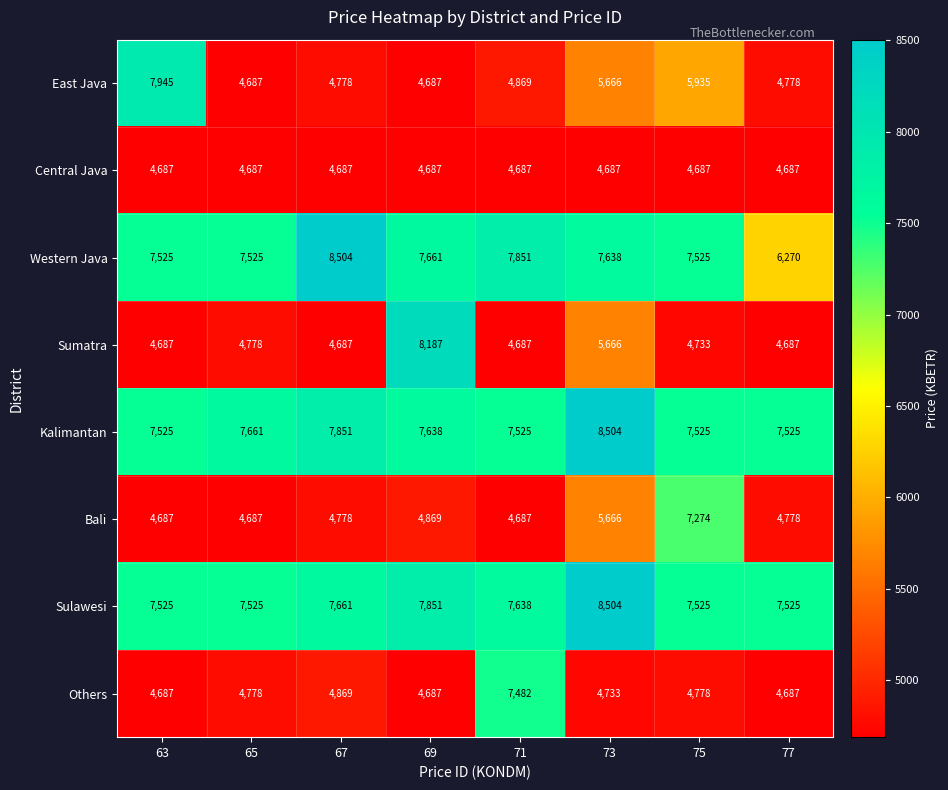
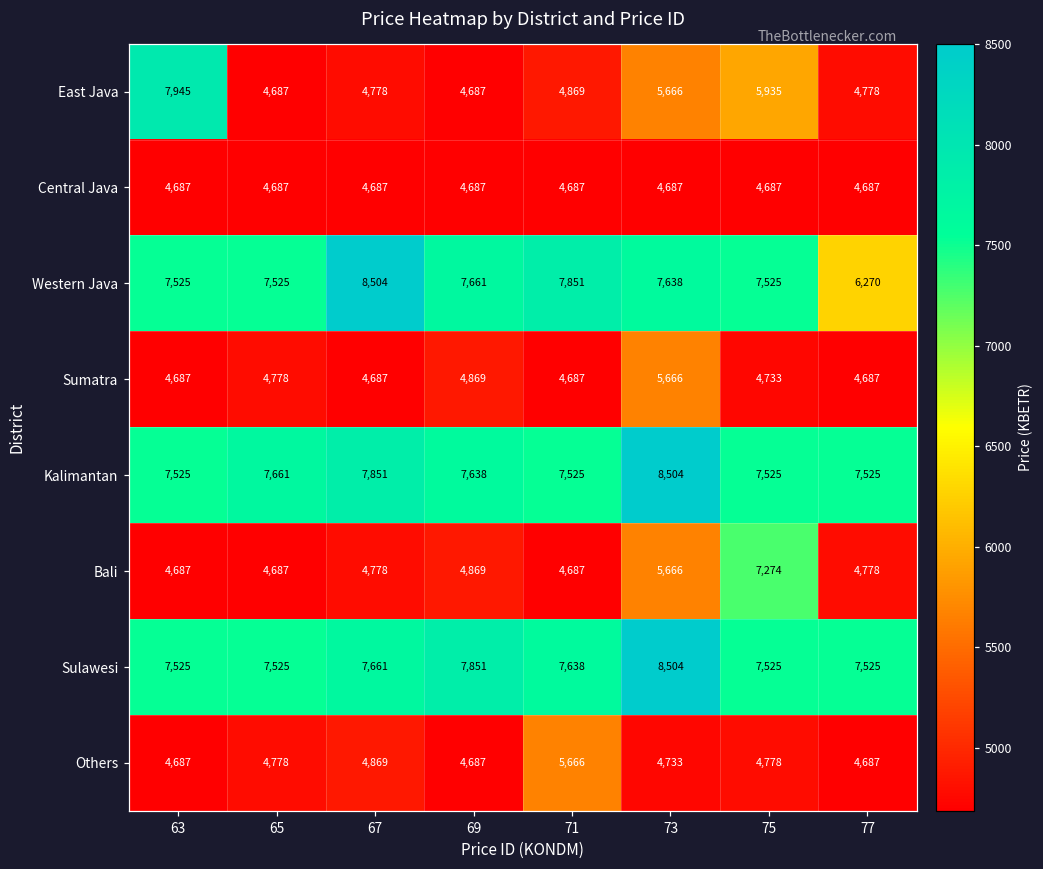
Sumatra, 69: 8,187 -> 4,869
Others, 71: 7,482 -> 5,666
